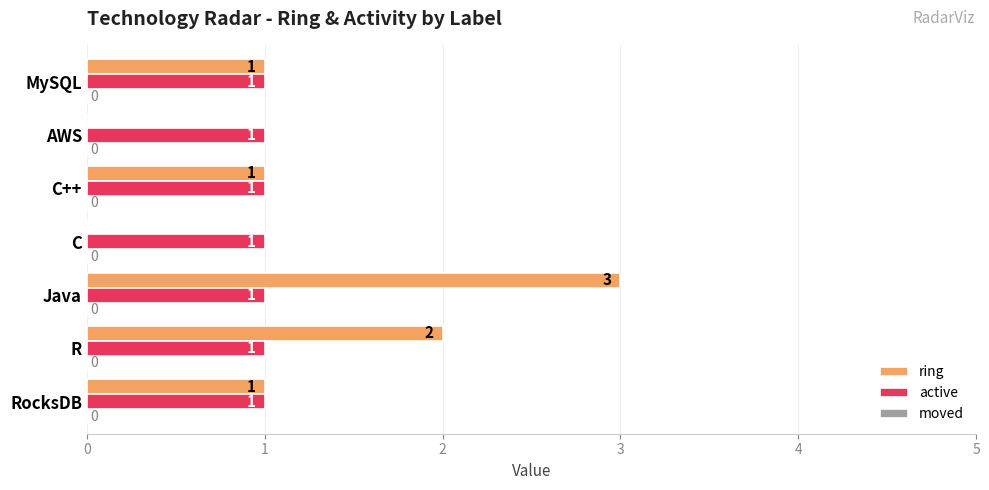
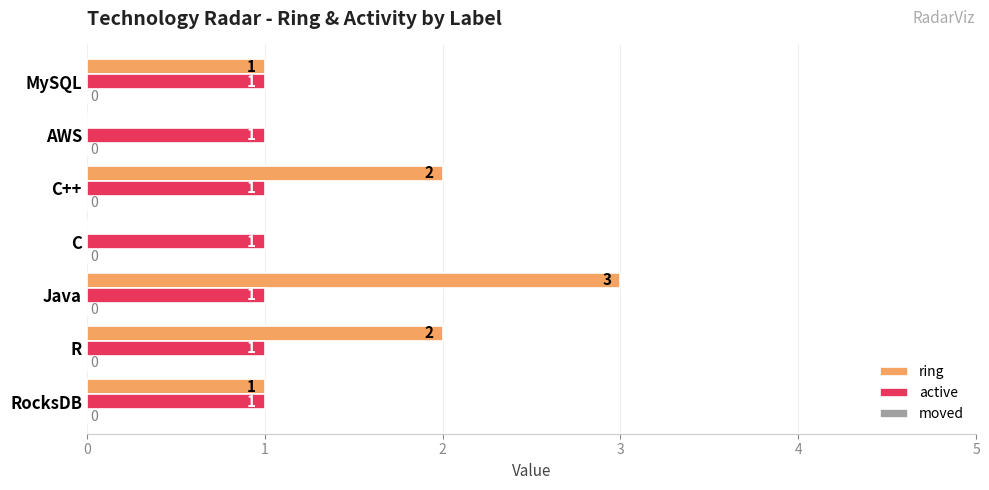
ring, C++: 1 -> 2
